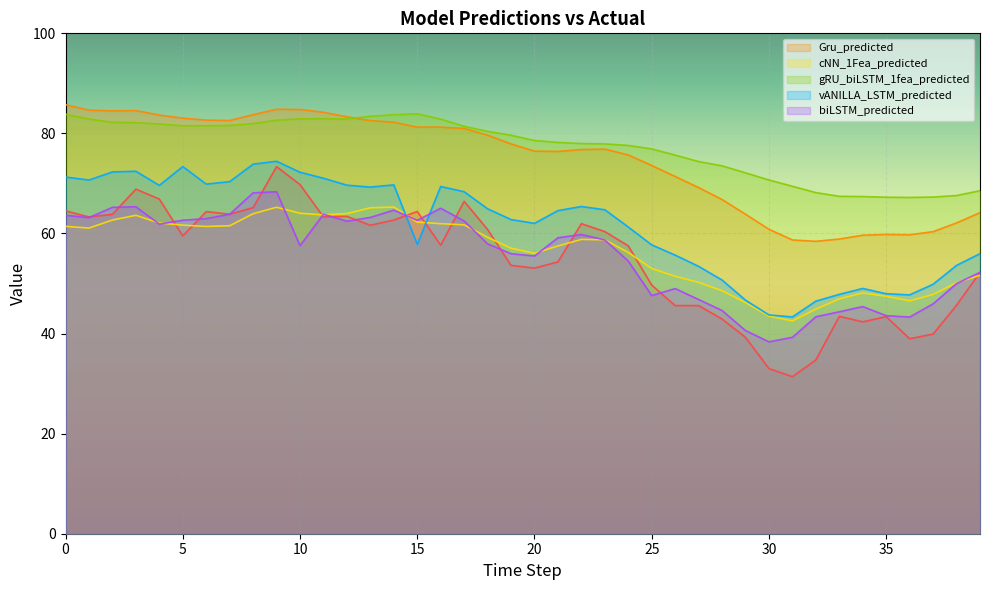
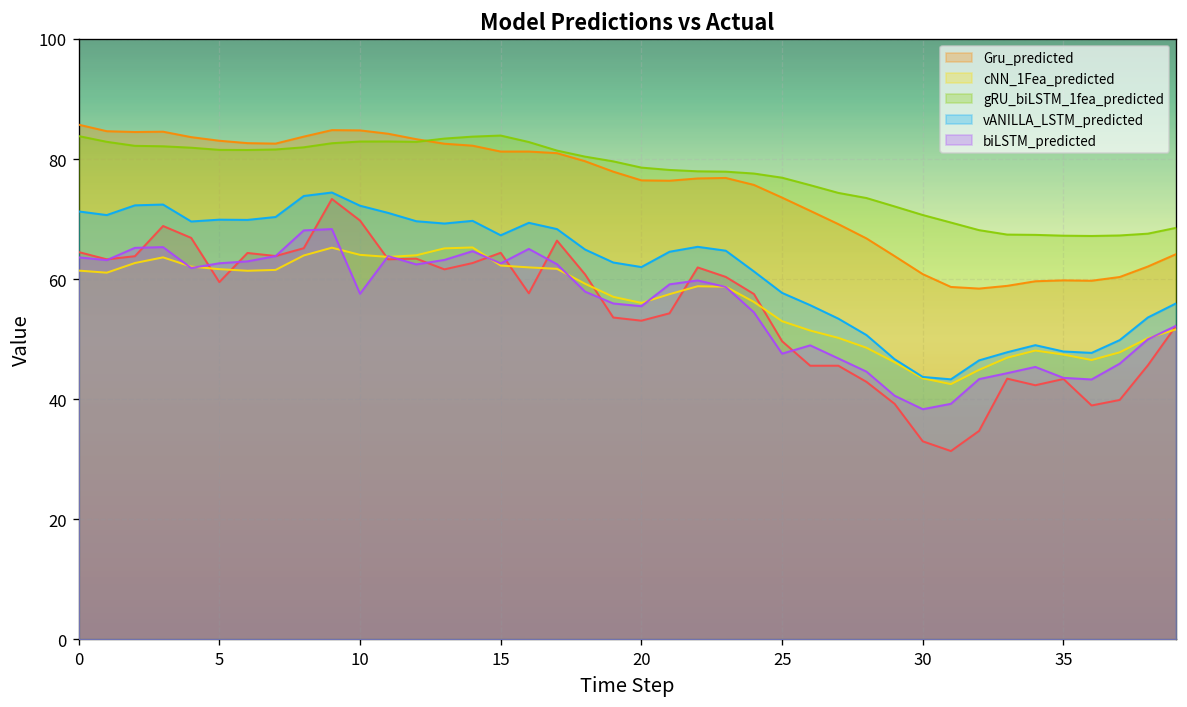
vANILLA_LSTM_predicted, 5: 73 -> 70
vANILLA_LSTM_predicted, 15: 58 -> 67
